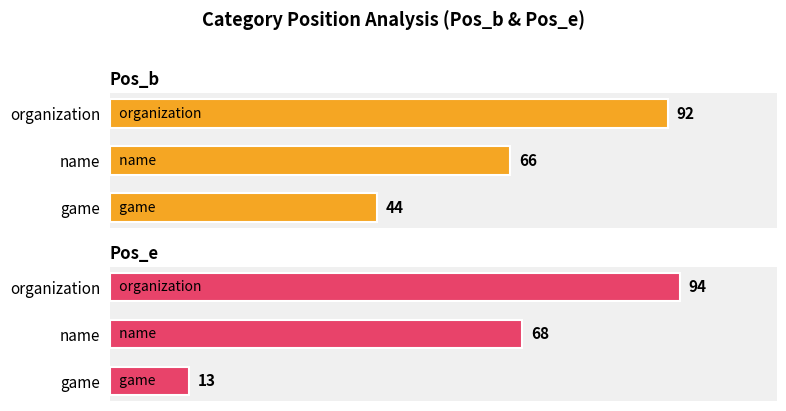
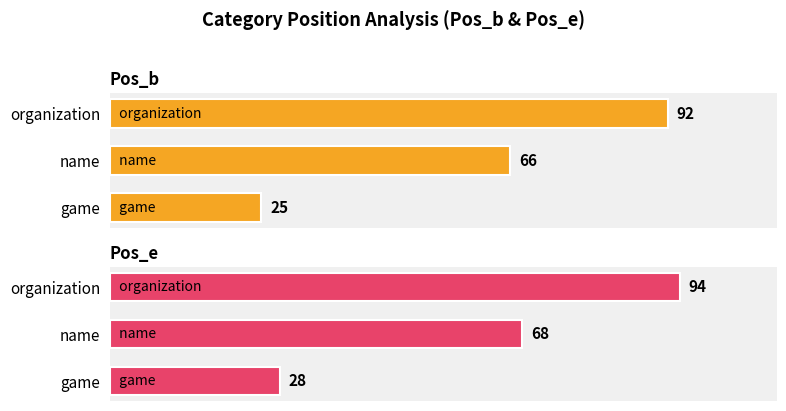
Pos_b, game: 44 -> 25
Pos_e, game: 13 -> 28
